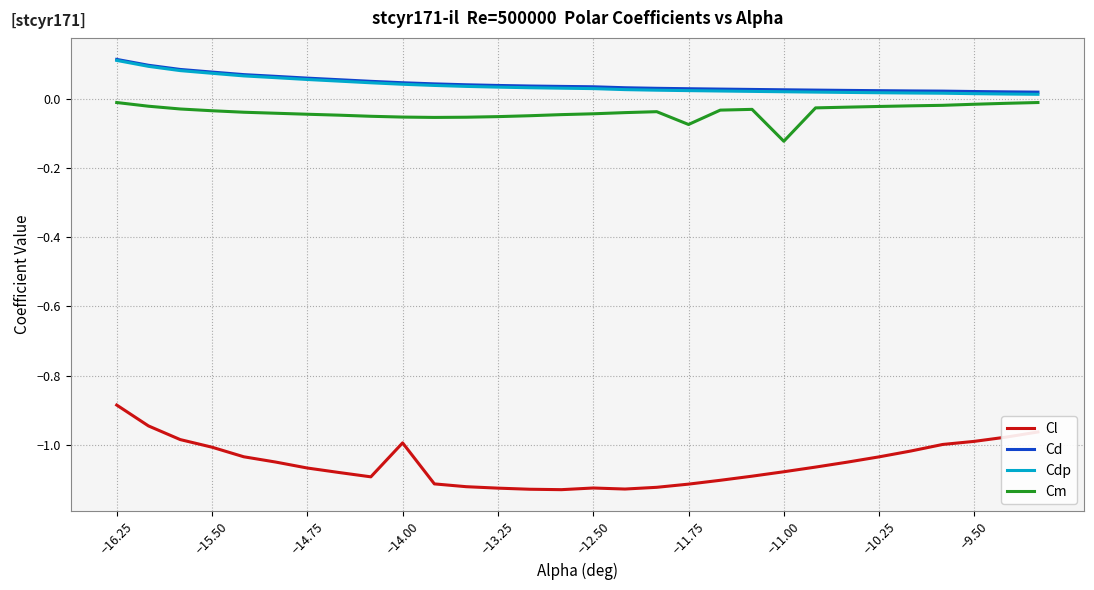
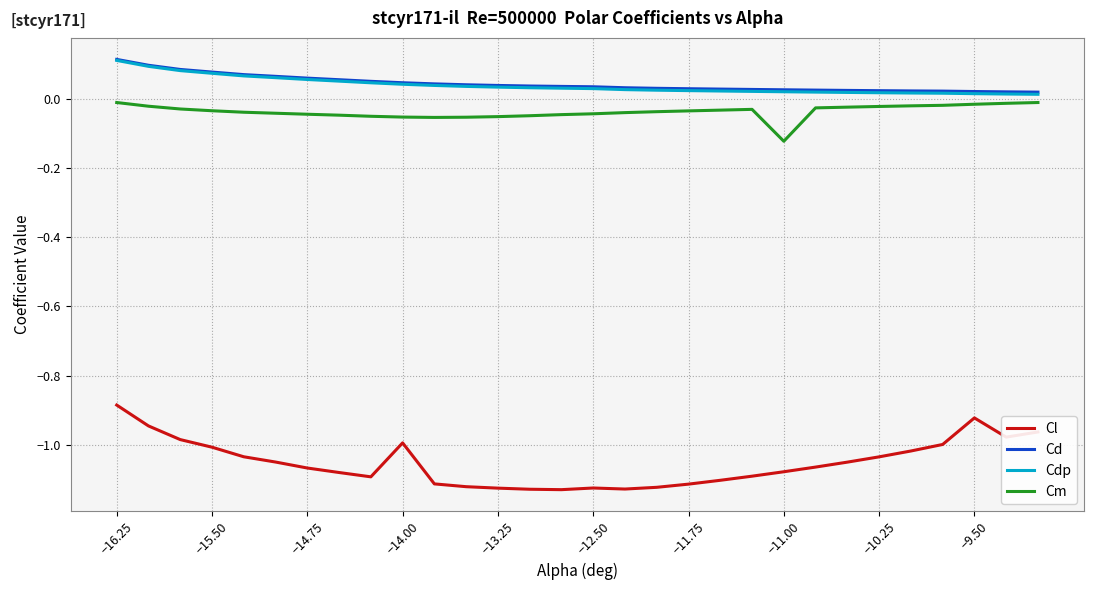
Cm, −11.75: -0.07 -> -0.03
Cl, −9.50: -0.99 -> -0.92
